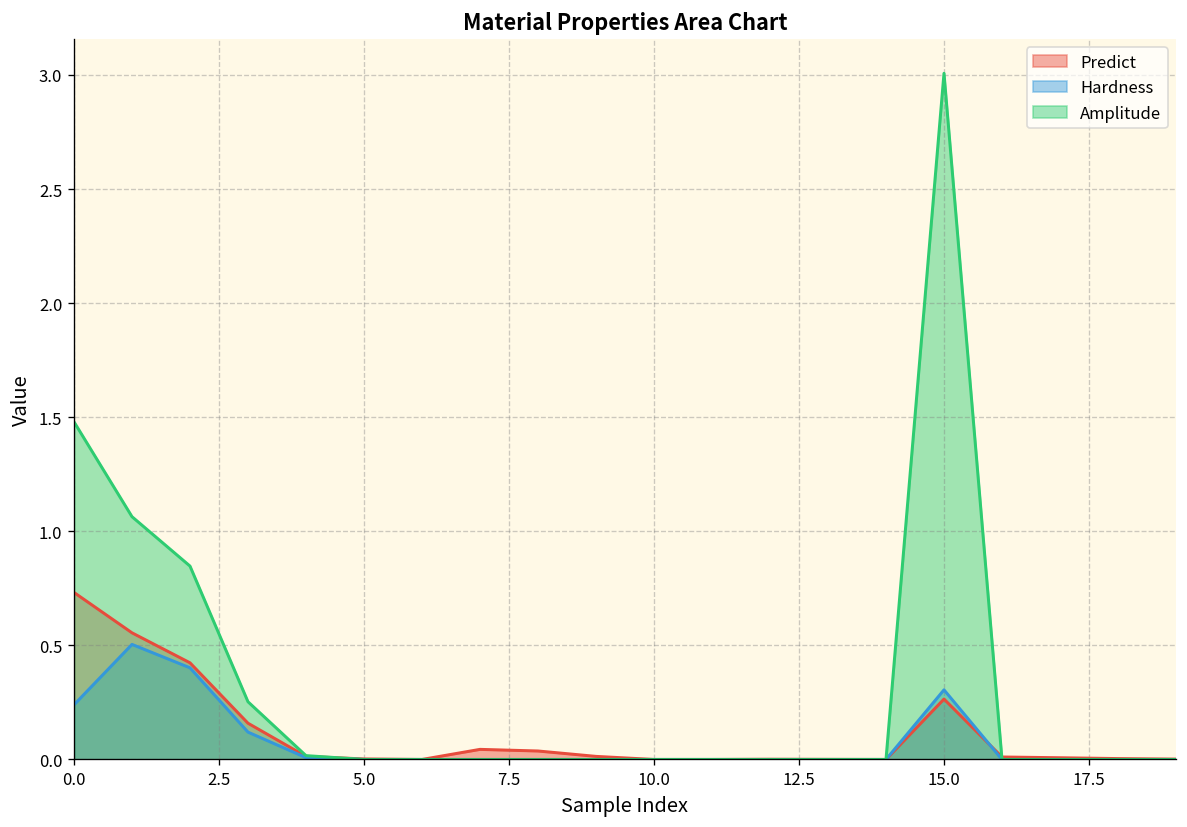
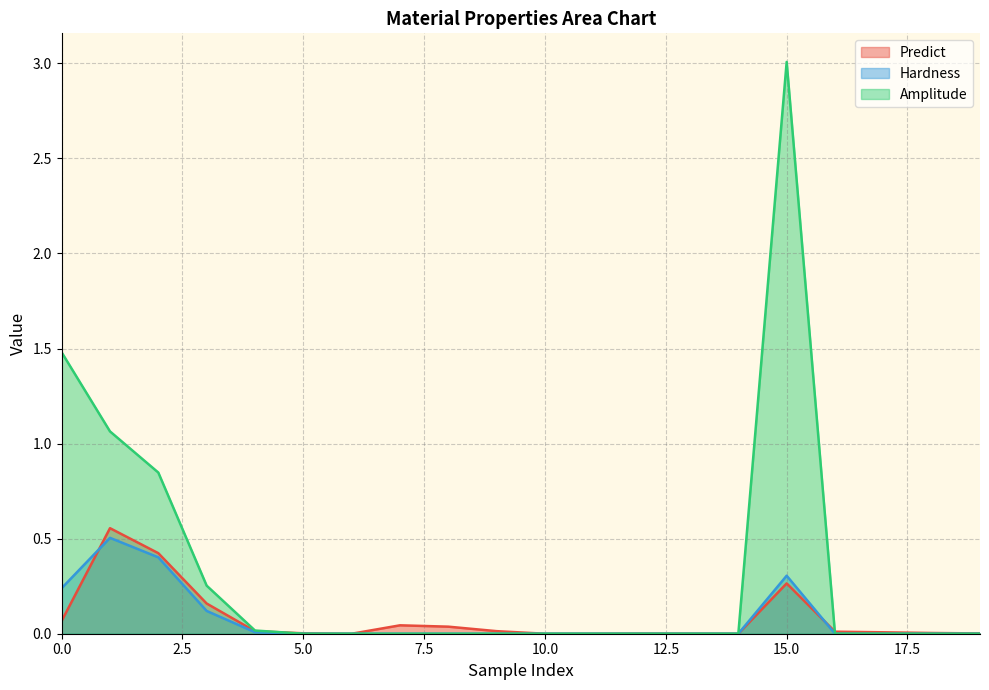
Predict, 0.0: 0.73 -> 0.07
